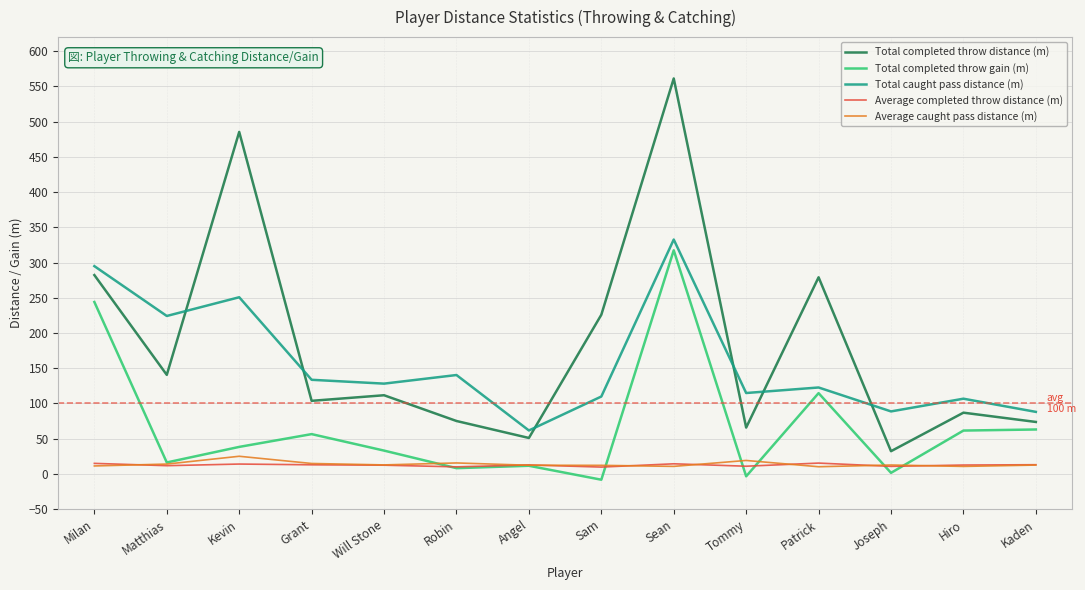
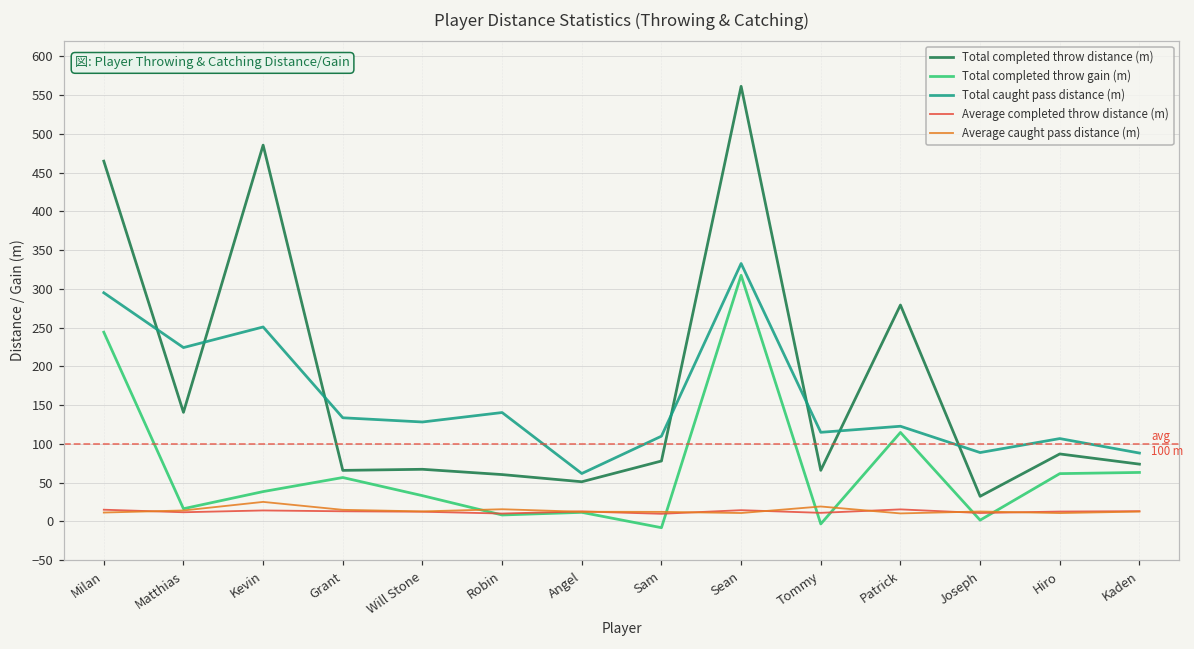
Total completed throw distance (m), Milan: 280 -> 460
Total completed throw distance (m), Grant: 100 -> 70
Total completed throw distance (m), Will Stone: 110 -> 70
Total completed throw distance (m), Robin: 80 -> 60
Total completed throw distance (m), Sam: 230 -> 80
